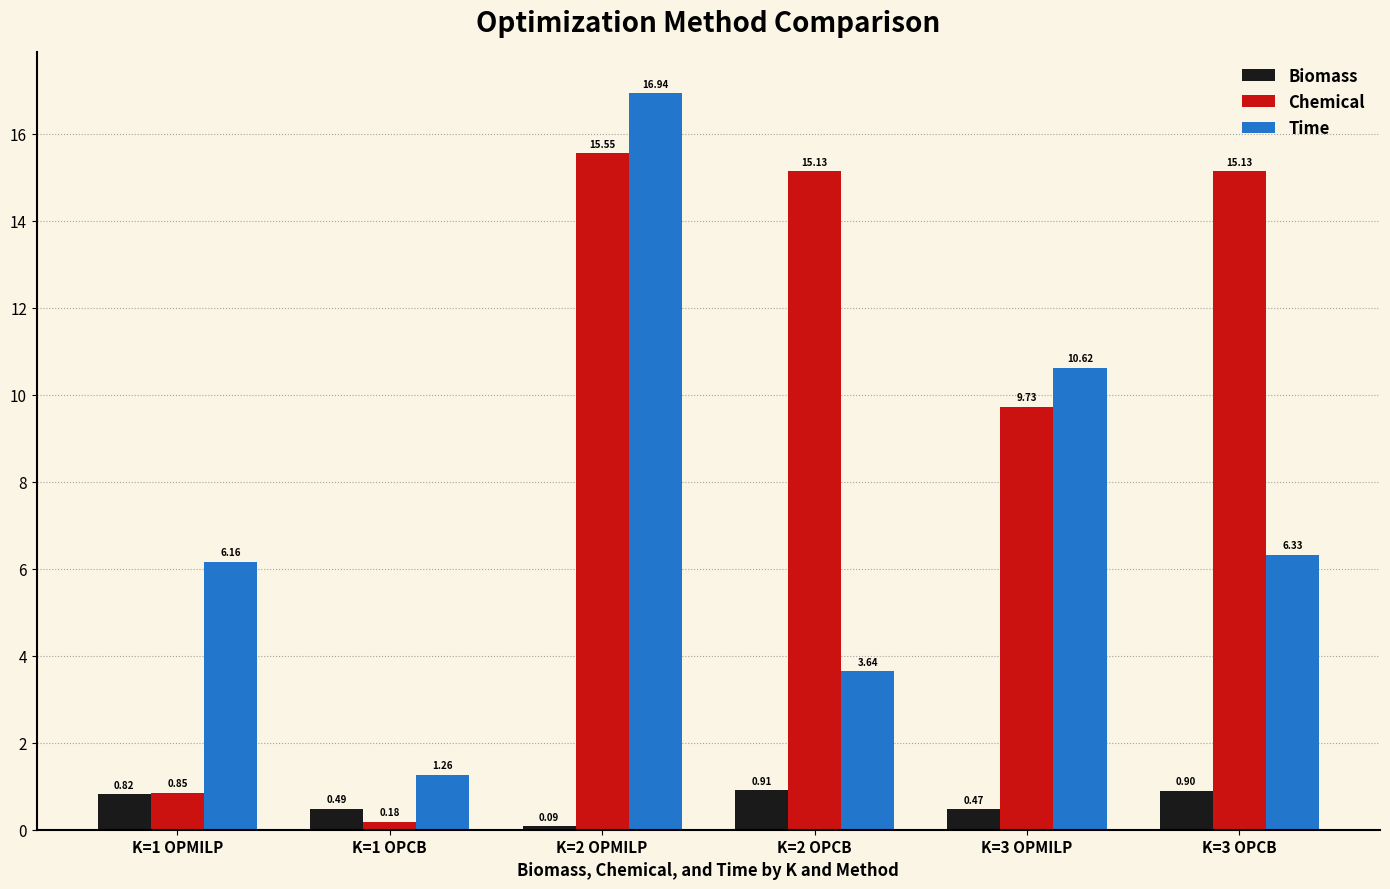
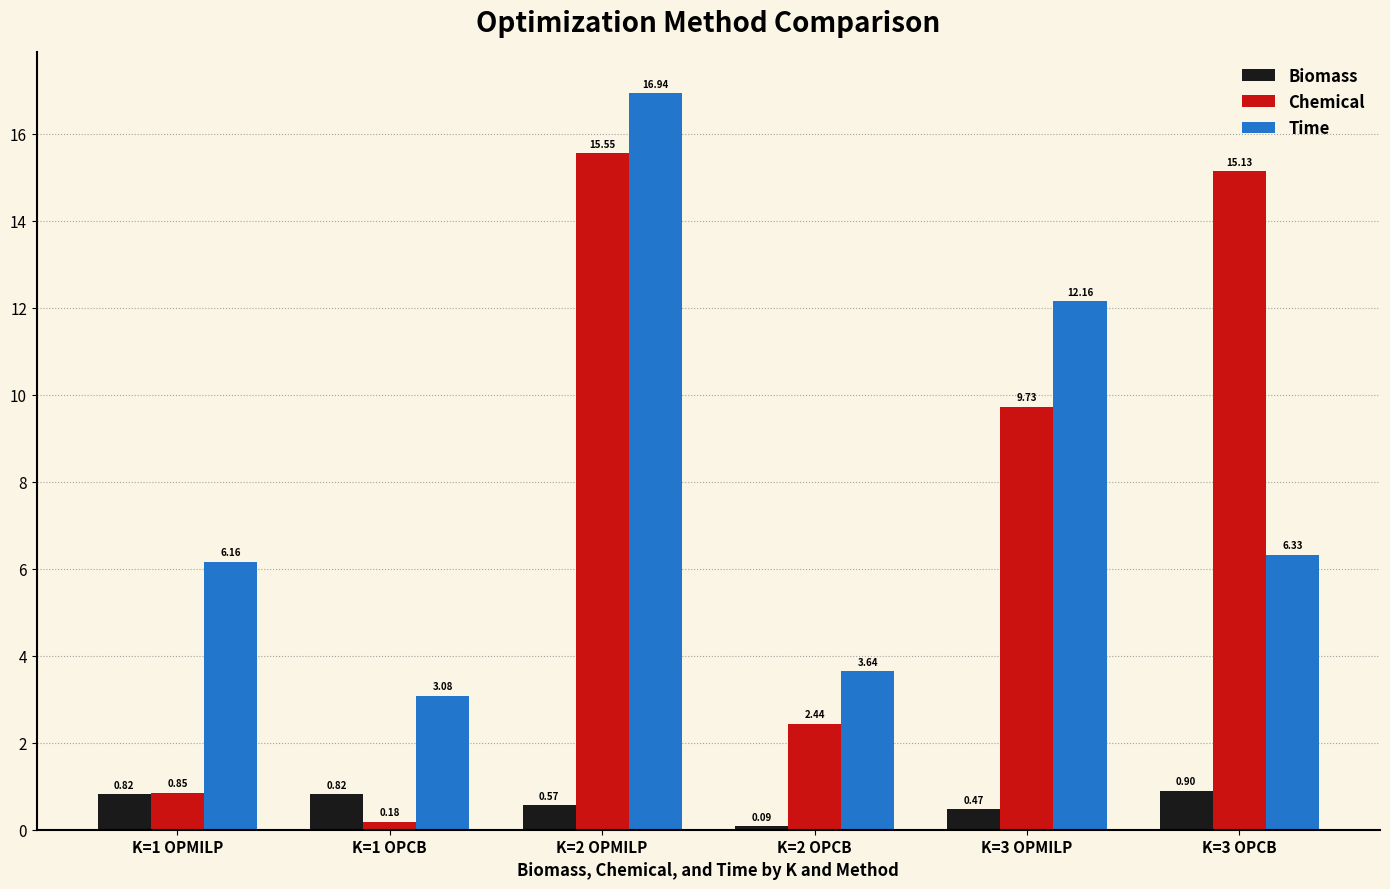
Biomass, K=1 OPCB: 0.49 -> 0.82
Time, K=1 OPCB: 1.26 -> 3.08
Biomass, K=2 OPMILP: 0.09 -> 0.57
Biomass, K=2 OPCB: 0.91 -> 0.09
Chemical, K=2 OPCB: 15.13 -> 2.44
Time, K=3 OPMILP: 10.62 -> 12.16
